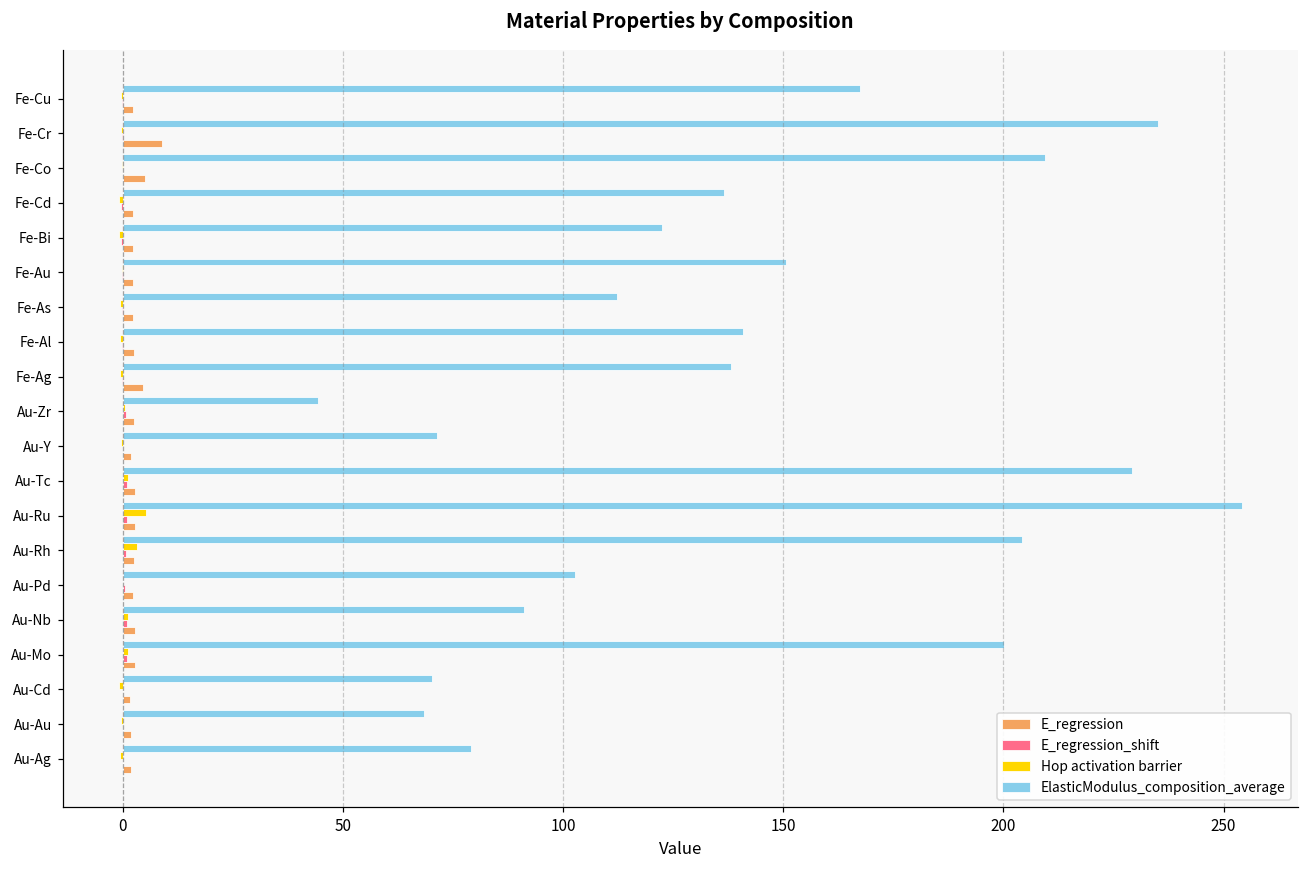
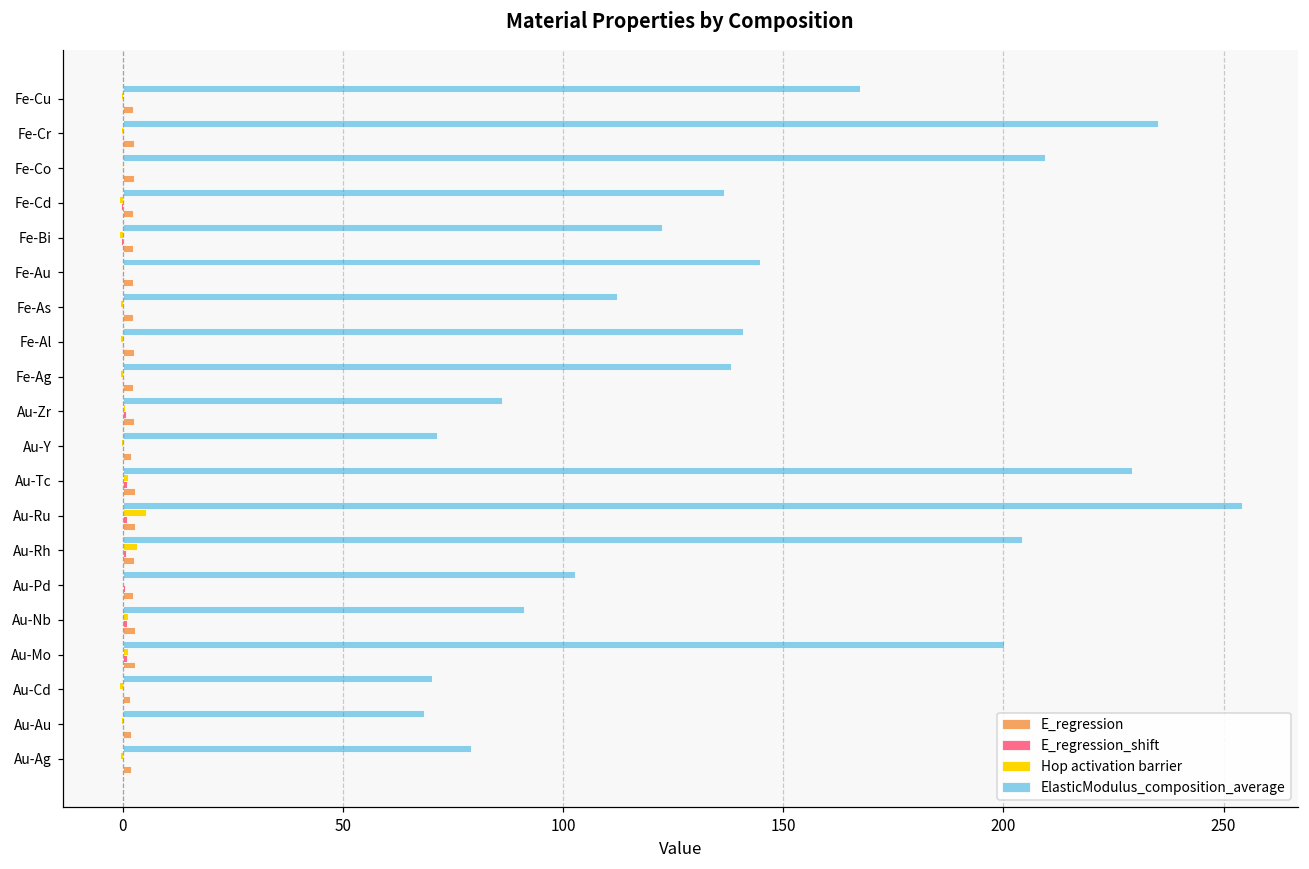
E_regression, Fe-Cr: 9 -> 3
E_regression, Fe-Co: 5 -> 3
ElasticModulus_composition_average, Fe-Au: 151 -> 145
E_regression, Fe-Ag: 5 -> 2
ElasticModulus_composition_average, Au-Zr: 44 -> 86
